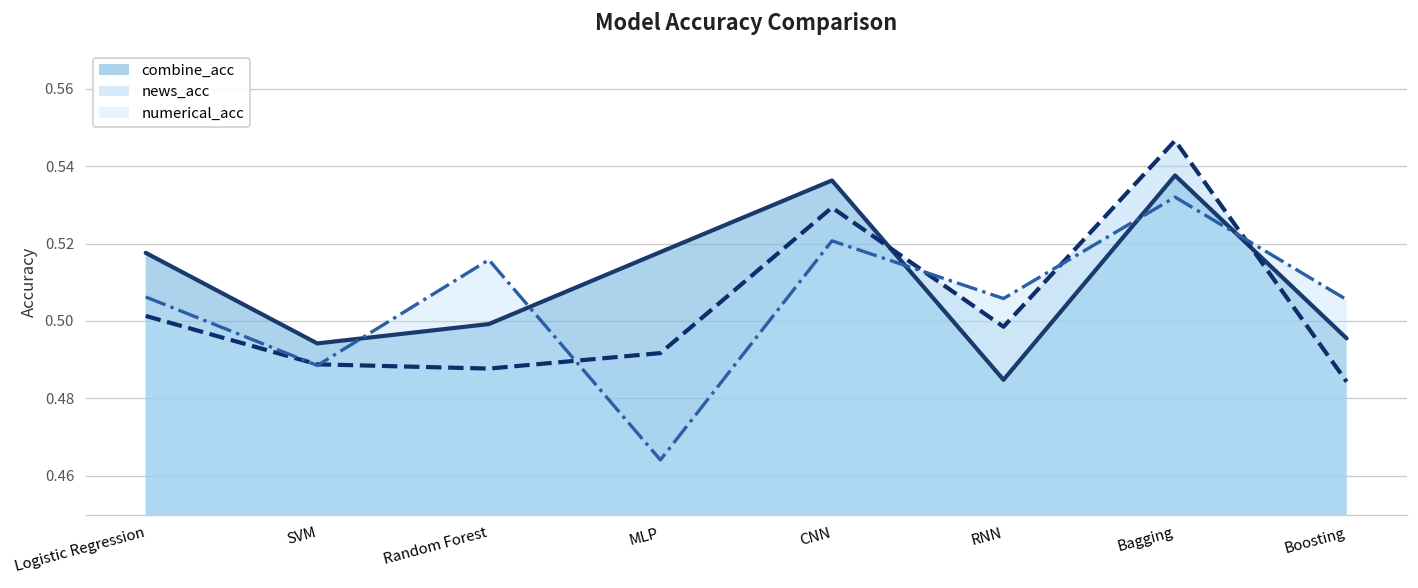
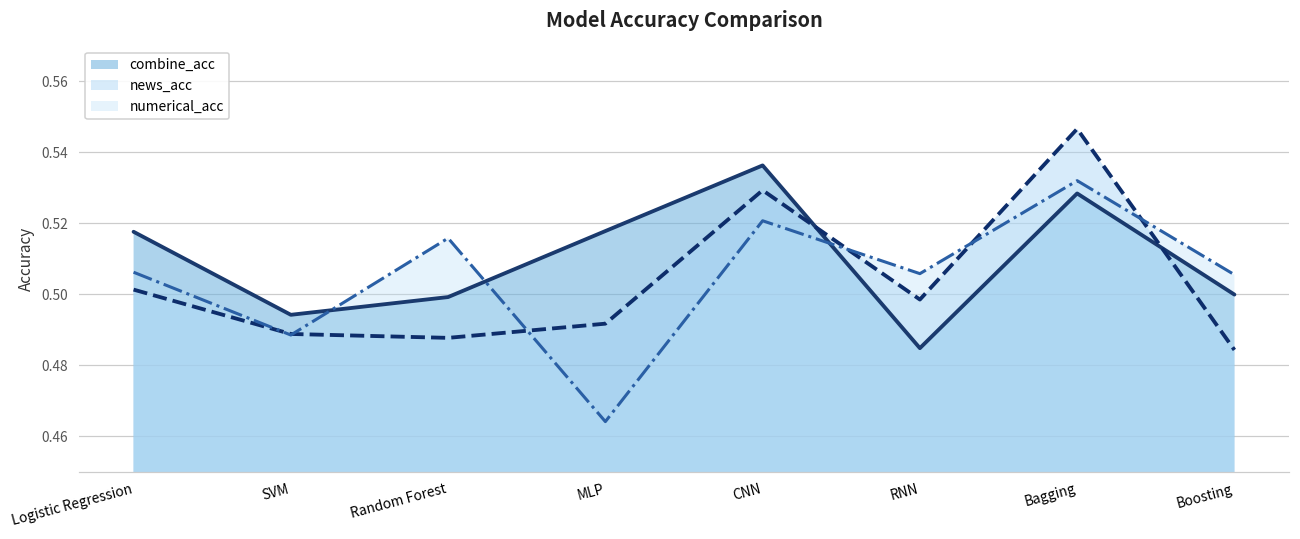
combine_acc, Bagging: 0.538 -> 0.528
combine_acc, Boosting: 0.496 -> 0.500
